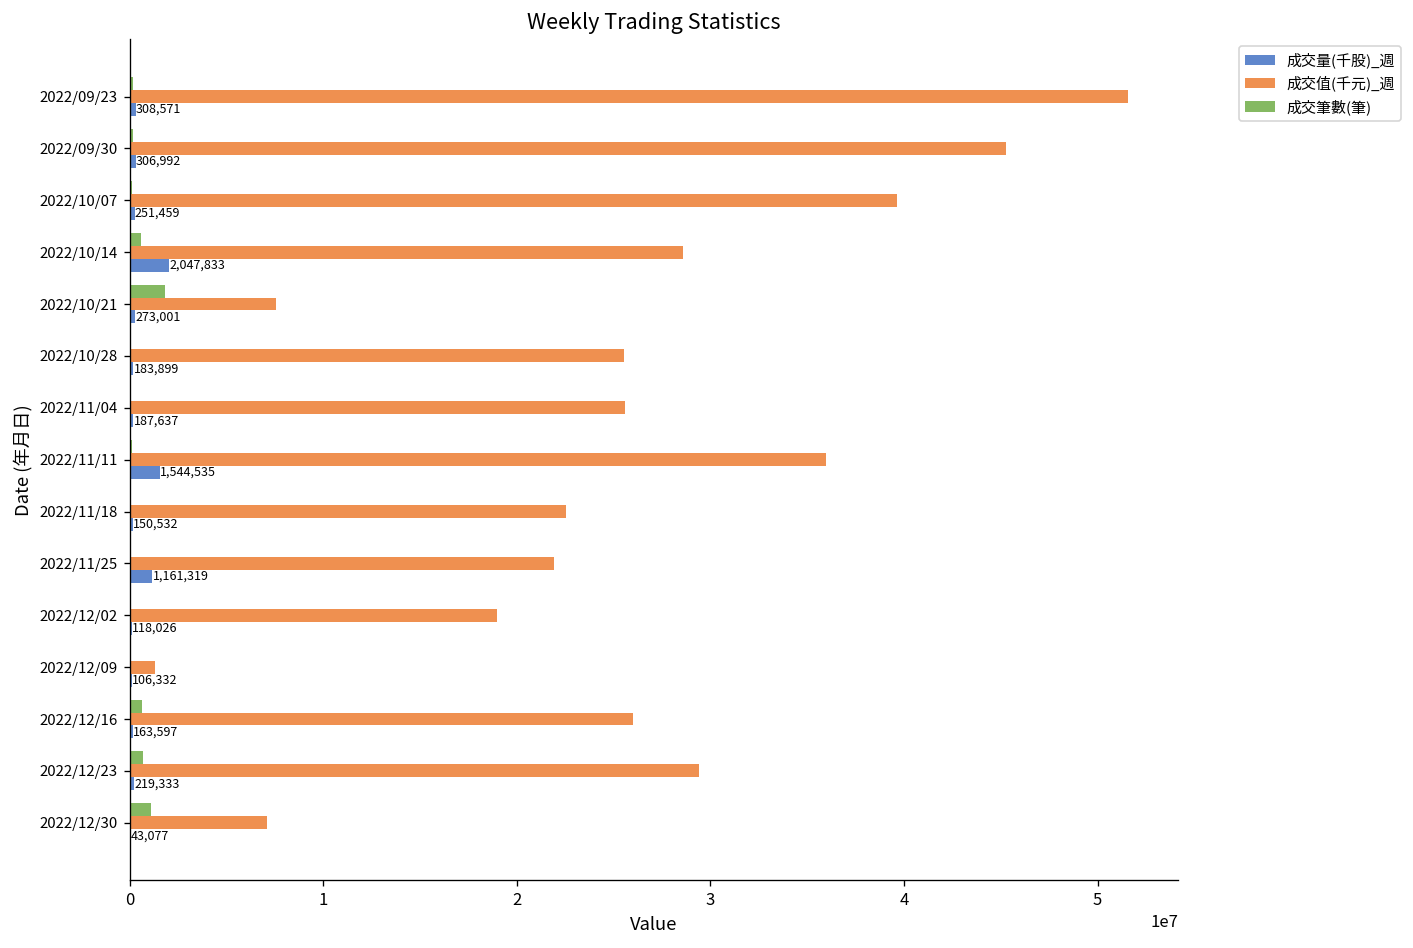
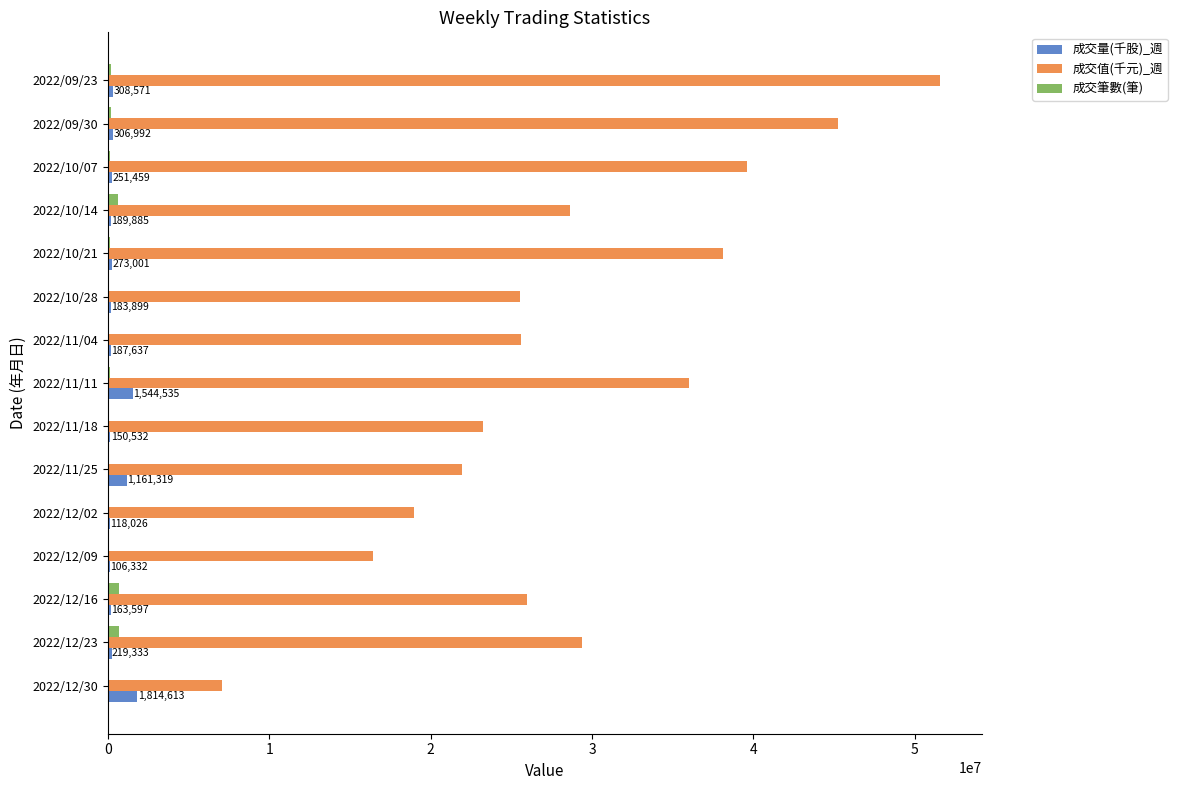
成交量(千股)_週, 2022/10/14: 2,047,833 -> 189,885
成交筆數(筆), 2022/10/21: 1800000 -> 100000
成交值(千元)_週, 2022/10/21: 7600000 -> 38100000
成交值(千元)_週, 2022/11/18: 22500000 -> 23200000
成交值(千元)_週, 2022/12/09: 1300000 -> 16400000
成交筆數(筆), 2022/12/30: 1100000 -> 0
成交量(千股)_週, 2022/12/30: 43,077 -> 1,814,613
